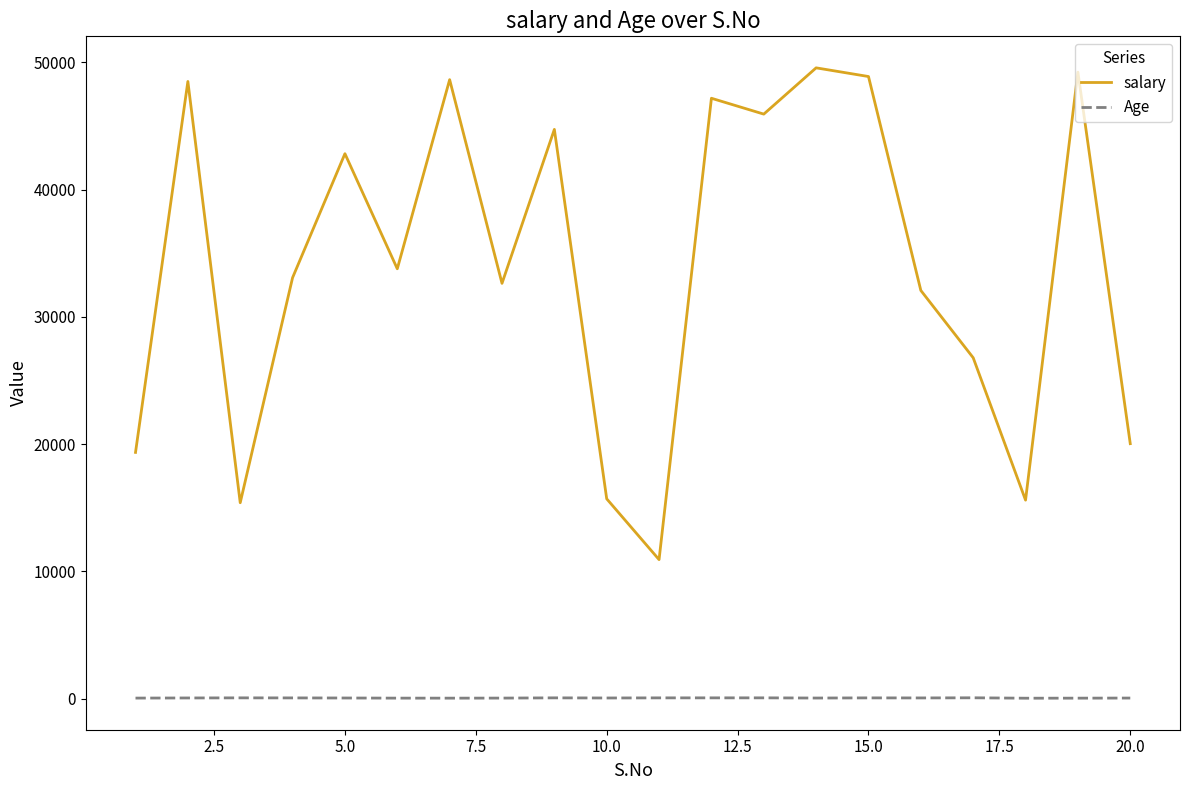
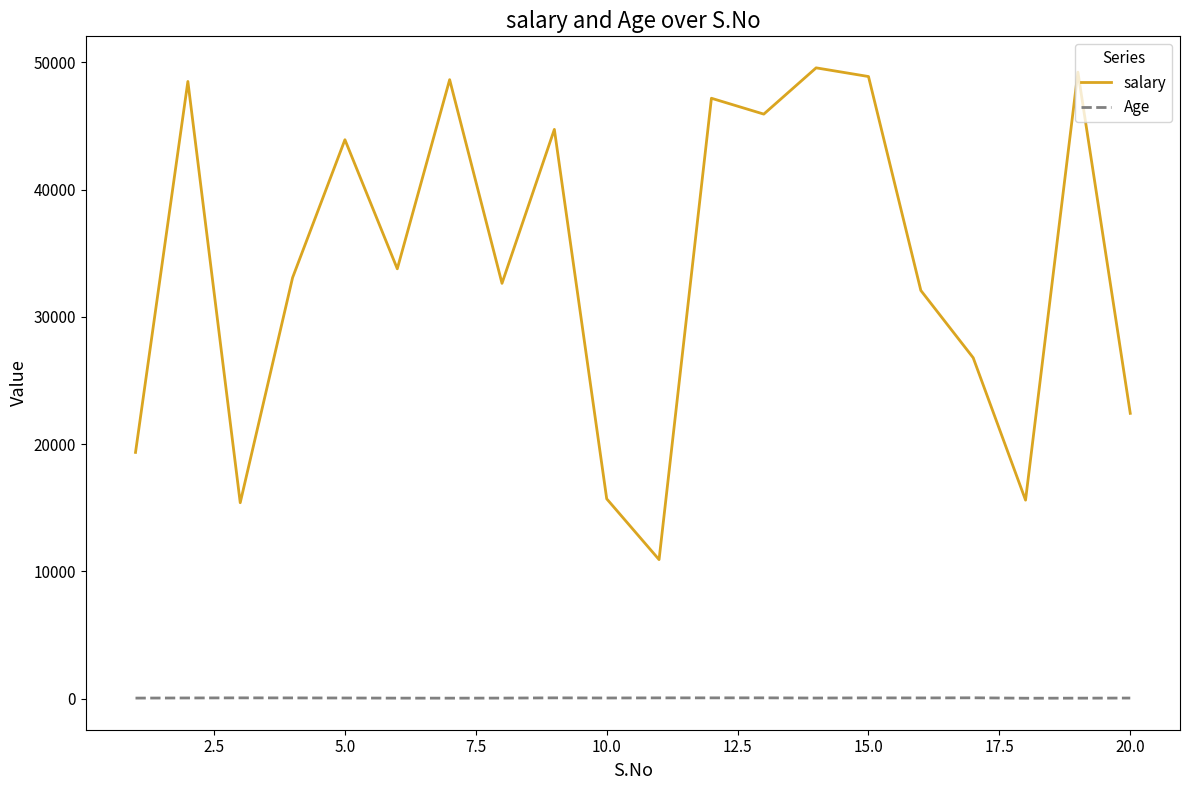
salary, 5.0: 42800 -> 43900
salary, 20.0: 20000 -> 22400
